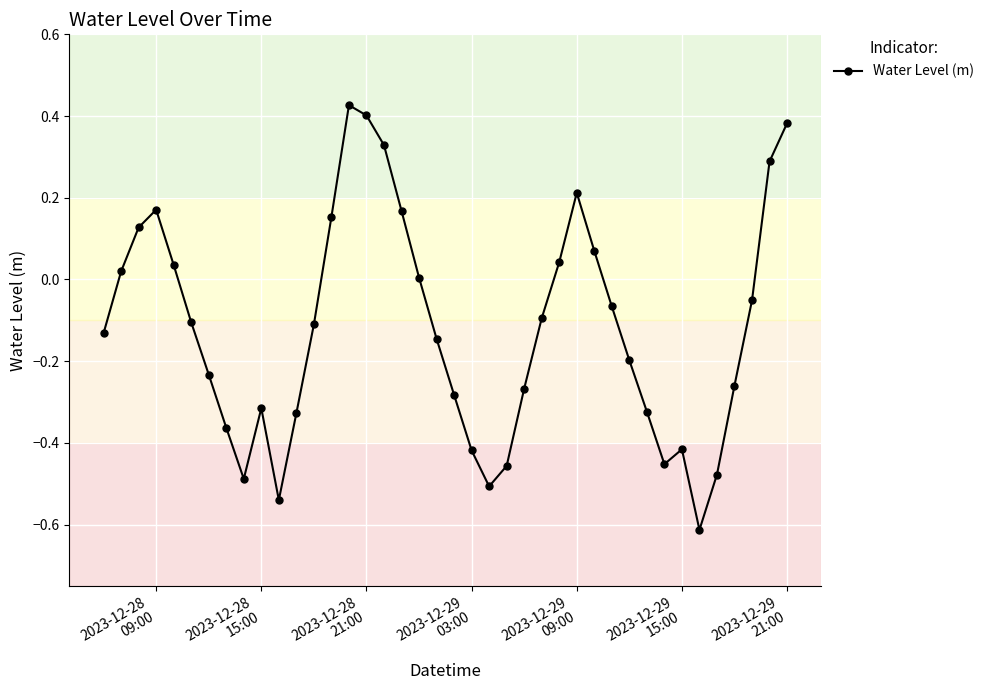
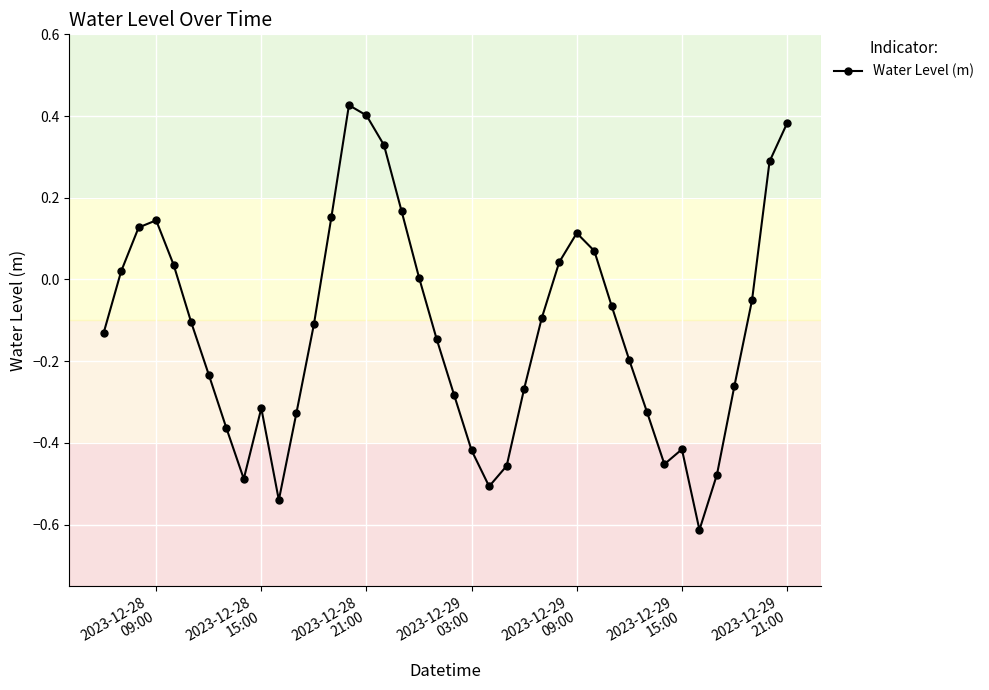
2023-12-28 09:00: 0.17 -> 0.14
2023-12-29 09:00: 0.21 -> 0.11
